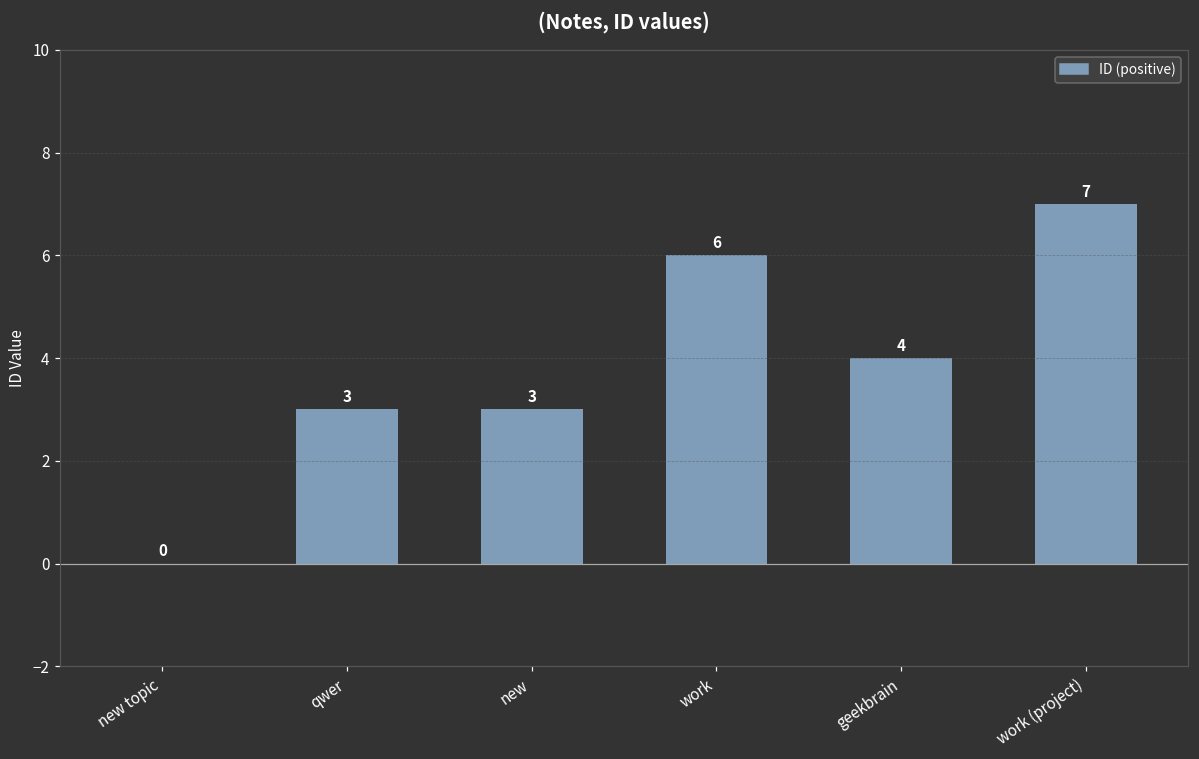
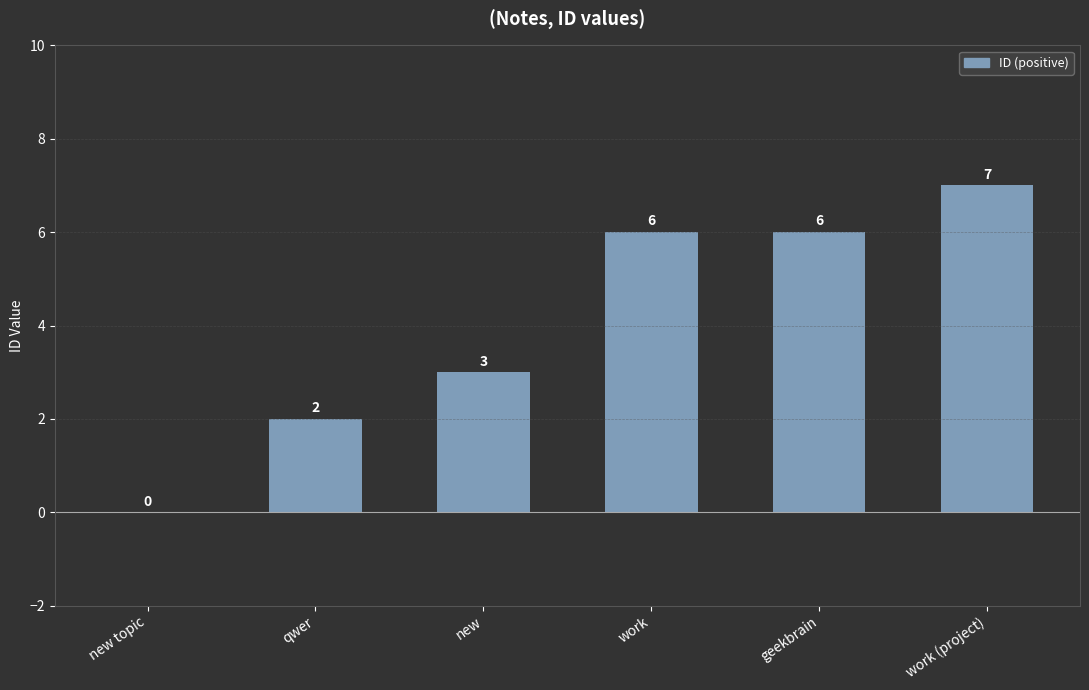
qwer: 3 -> 2
geekbrain: 4 -> 6
